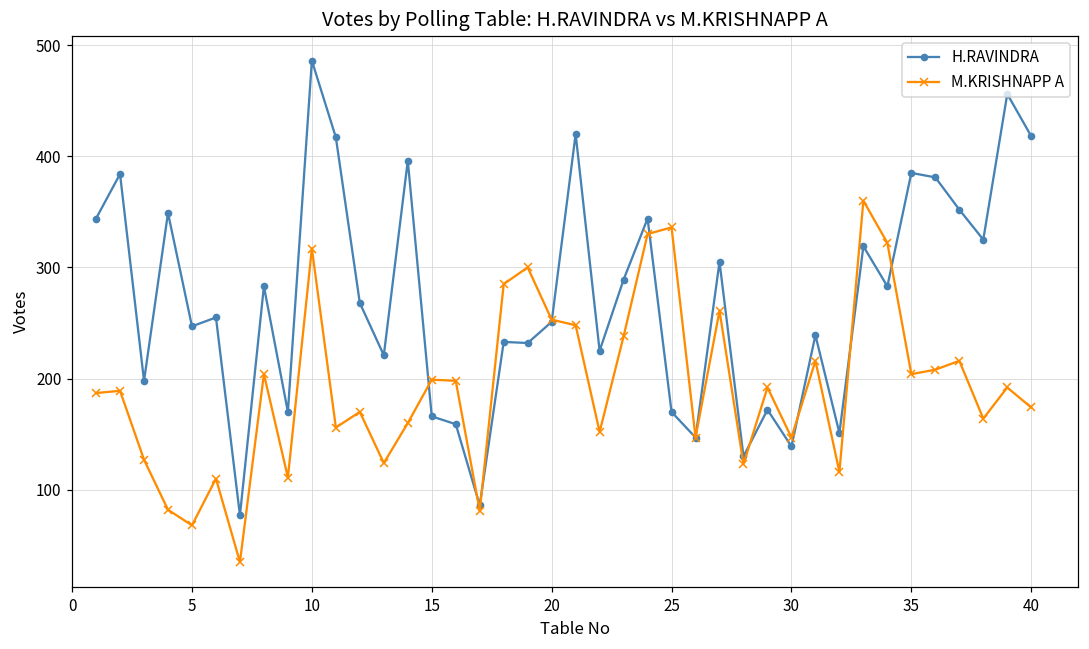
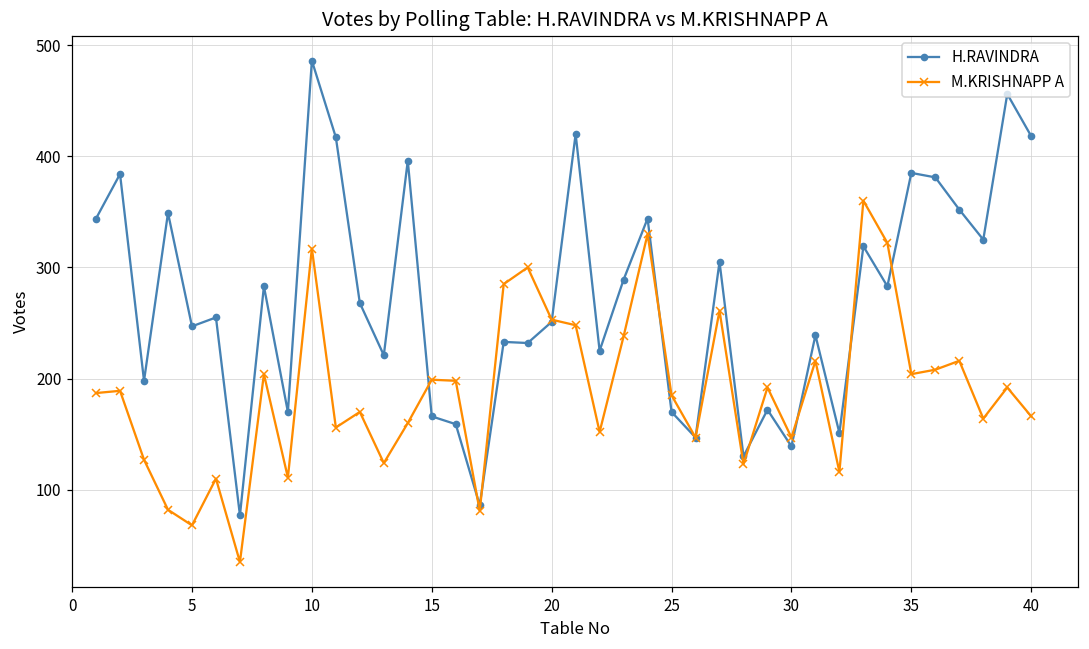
M.KRISHNAPP A, 25: 336 -> 185
M.KRISHNAPP A, 40: 174 -> 166
